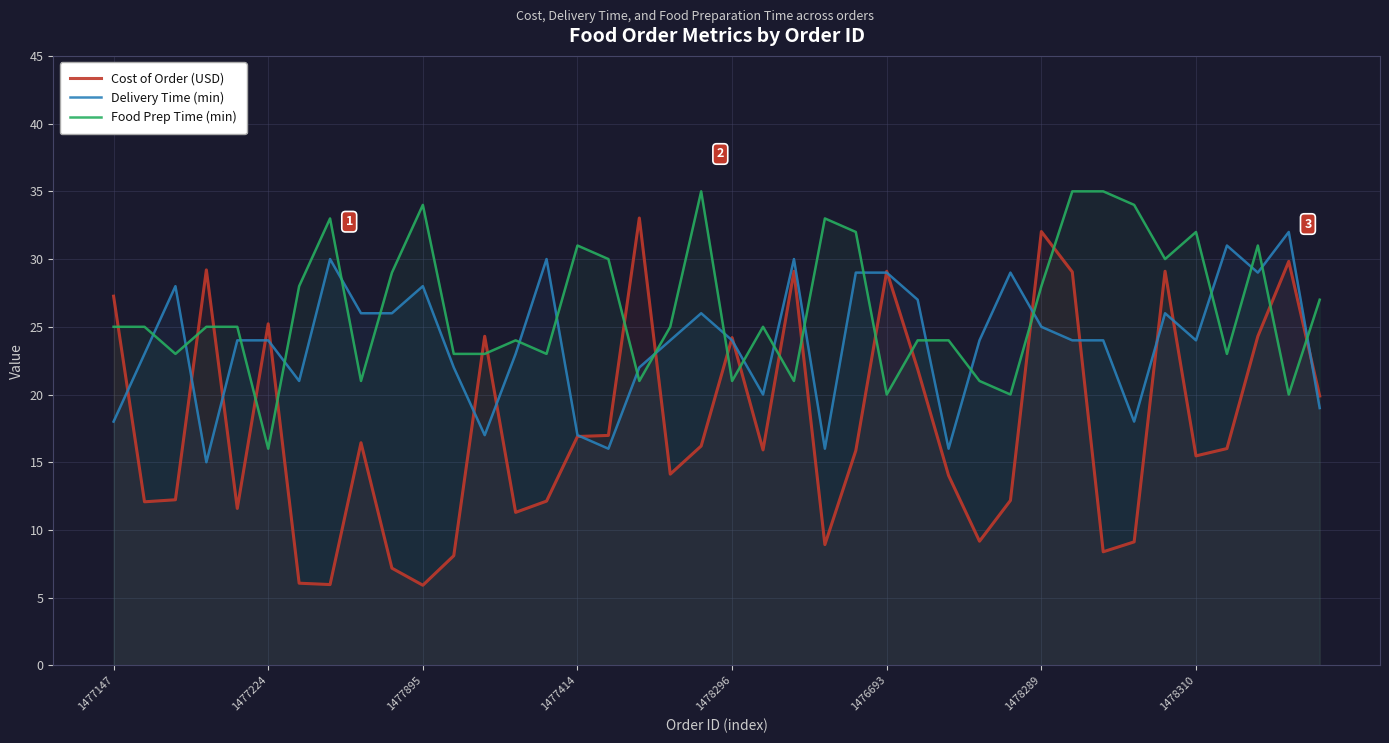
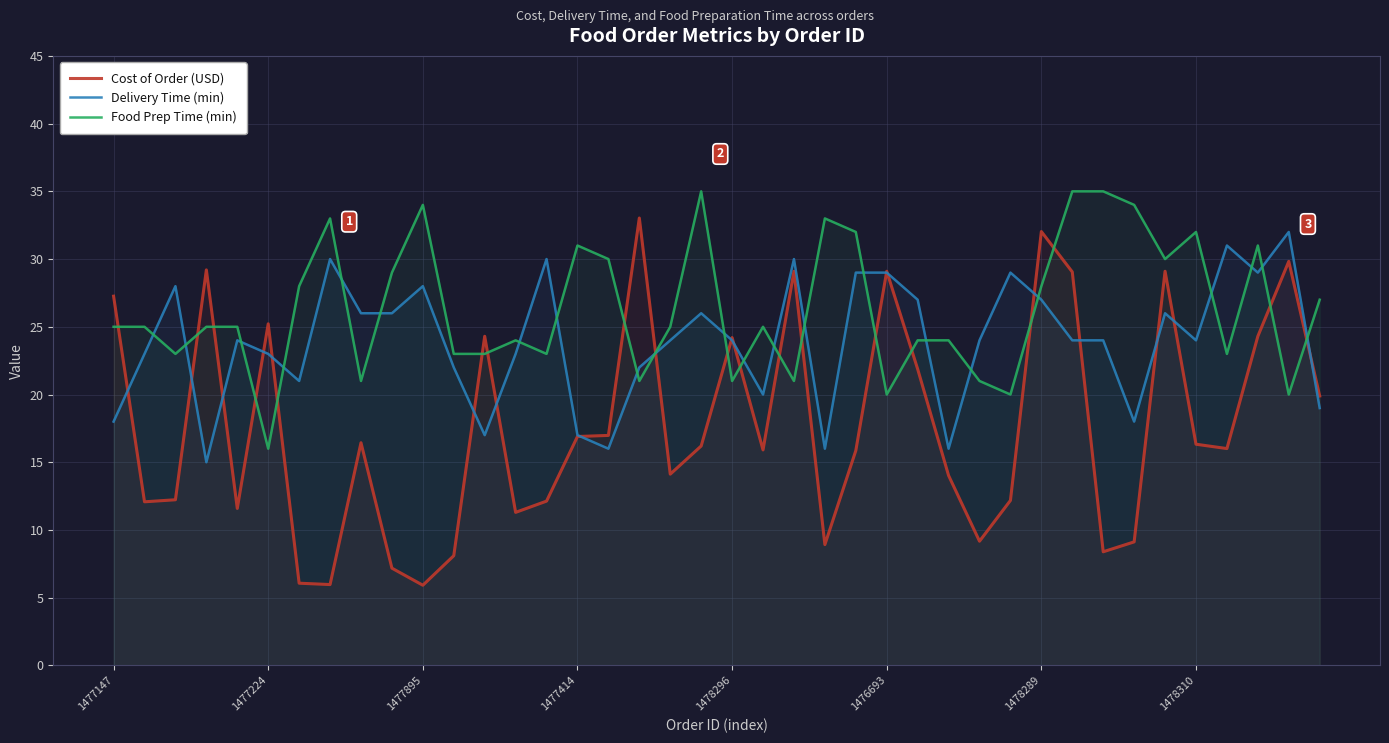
Delivery Time (min), 1477224: 24 -> 23
Delivery Time (min), 1478289: 25 -> 27
Cost of Order (USD), 1478310: 15.5 -> 16.3
